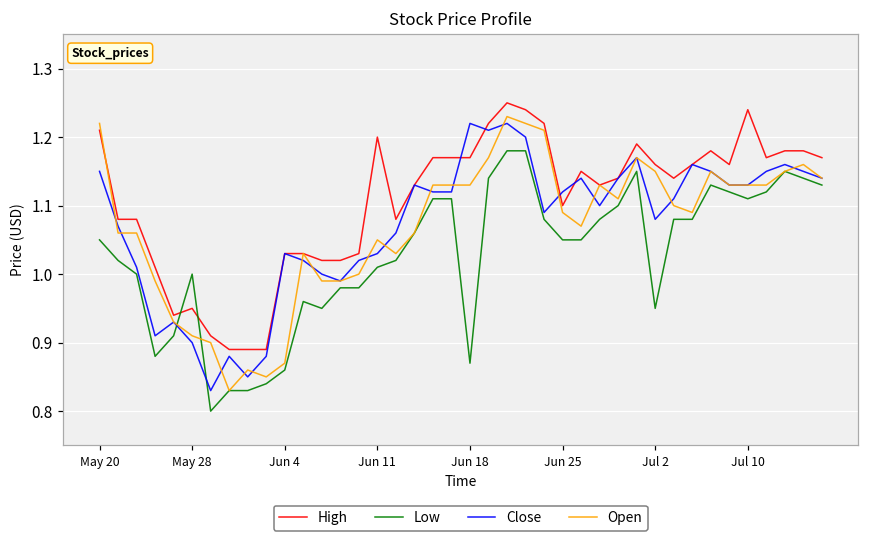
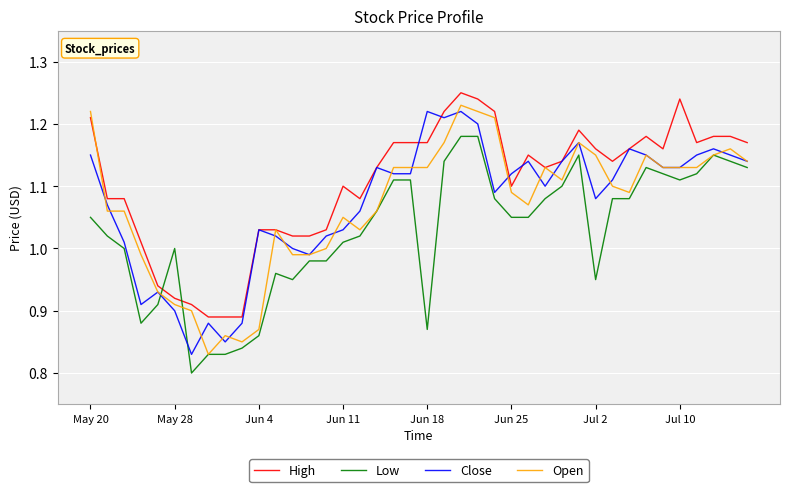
High, May 28: 0.95 -> 0.92
High, Jun 11: 1.2 -> 1.1
